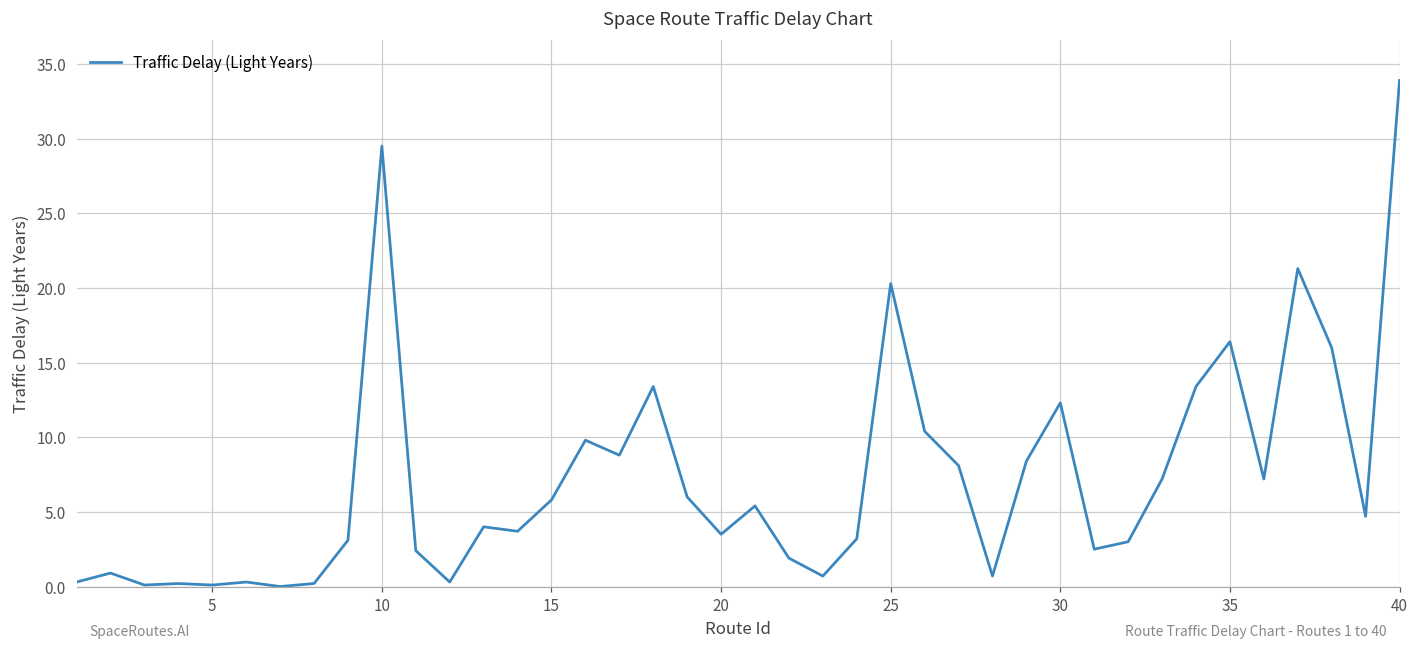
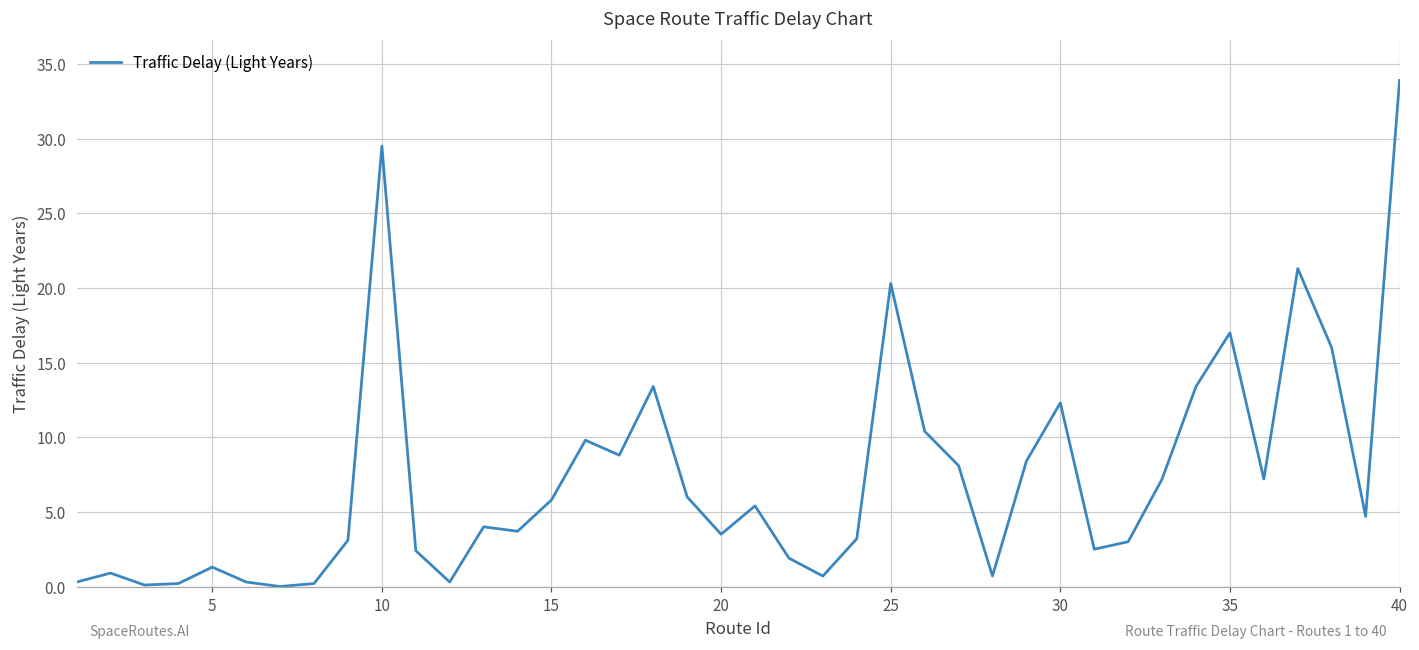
5: 0.1 -> 1.3
35: 16.4 -> 17.0
